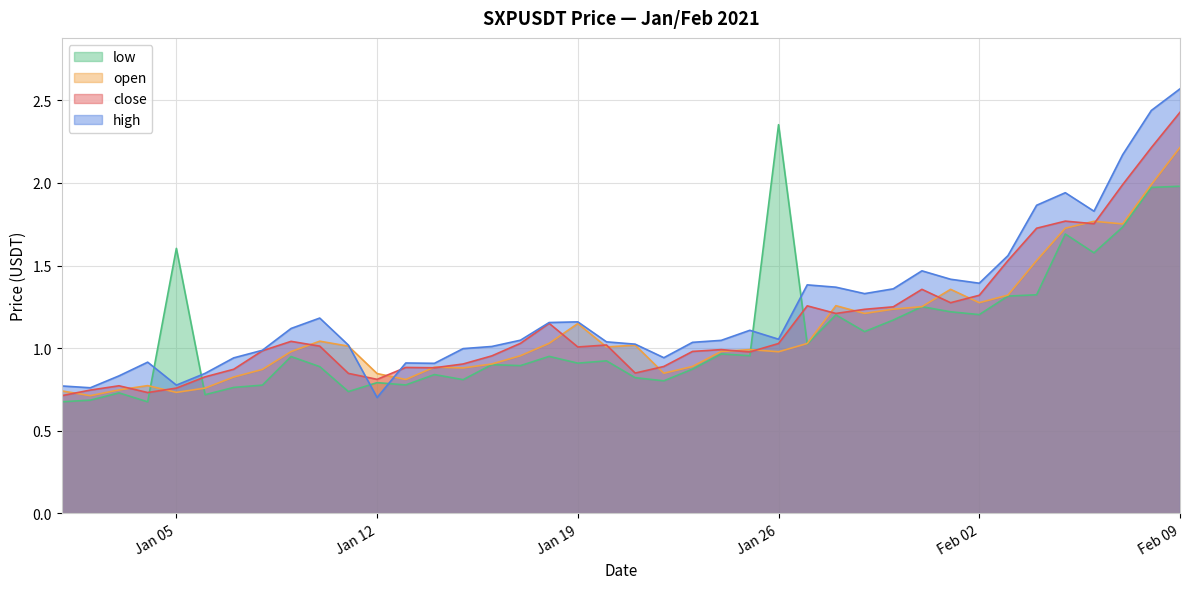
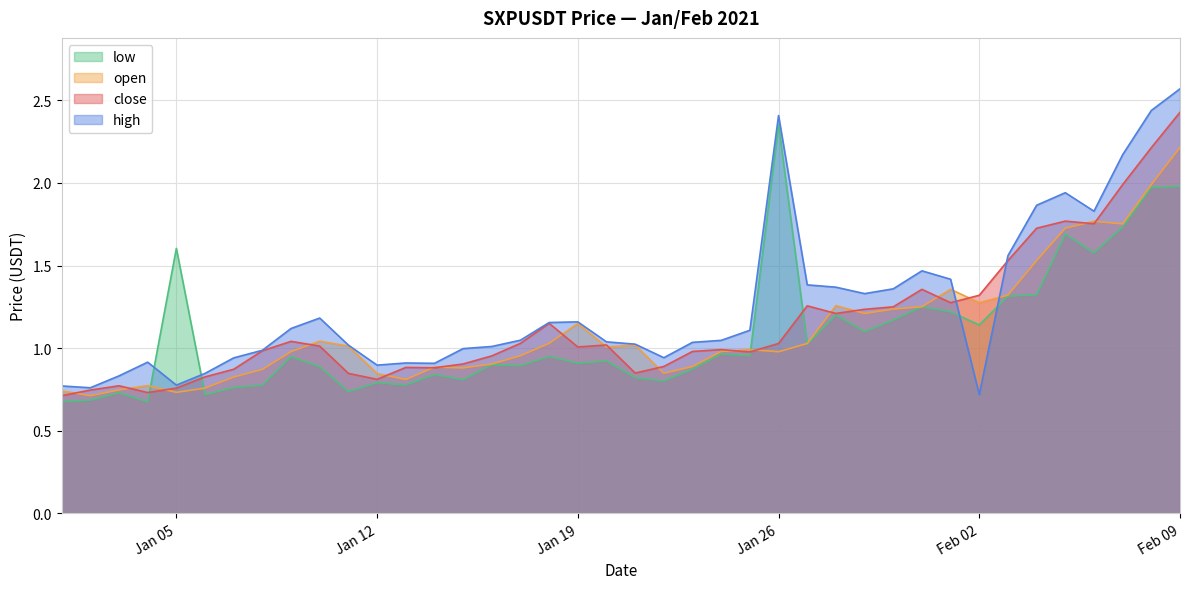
high, Jan 12: 0.70 -> 0.90
high, Jan 26: 1.05 -> 2.41
low, Feb 02: 1.20 -> 1.14
high, Feb 02: 1.39 -> 0.72
